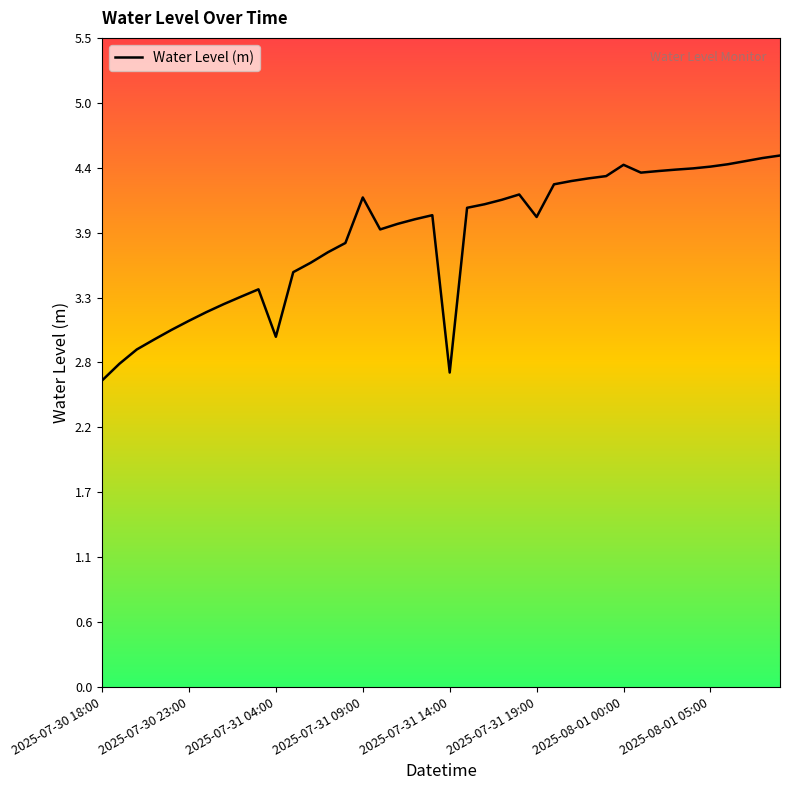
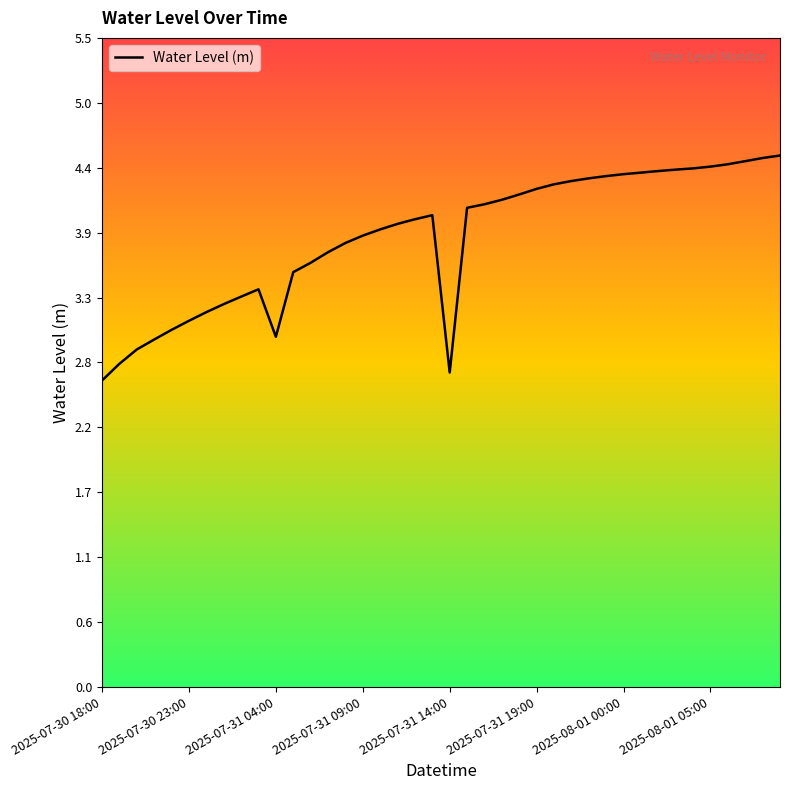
2025-07-31 09:00: 4.15 -> 3.82
2025-07-31 19:00: 3.98 -> 4.22
2025-08-01 00:00: 4.42 -> 4.35
